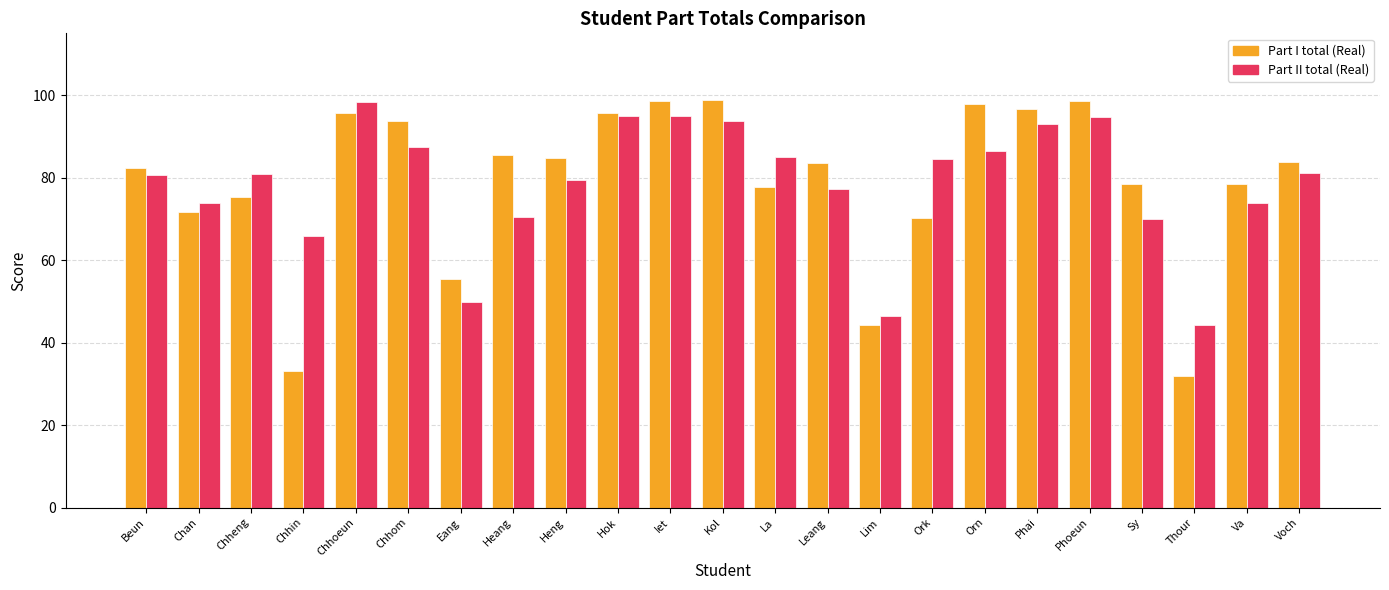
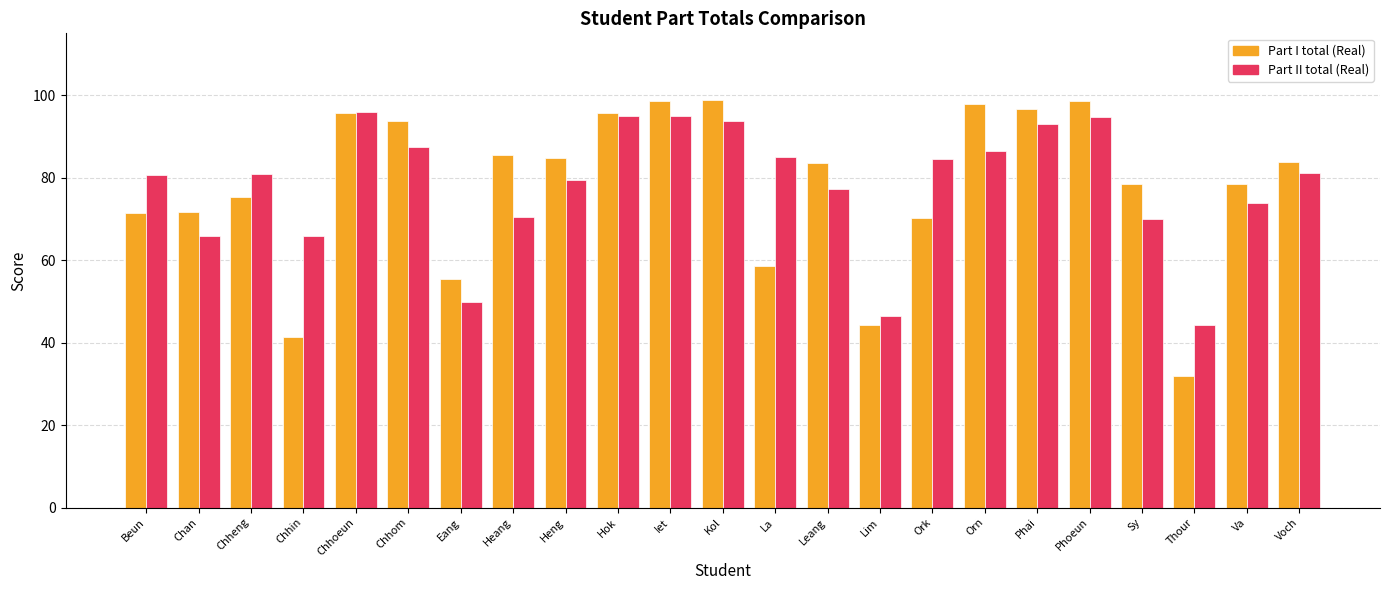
Part I total (Real), Beun: 82 -> 72
Part II total (Real), Chan: 74 -> 66
Part I total (Real), Chhin: 33 -> 41
Part II total (Real), Chhoeun: 98 -> 96
Part I total (Real), La: 78 -> 59
